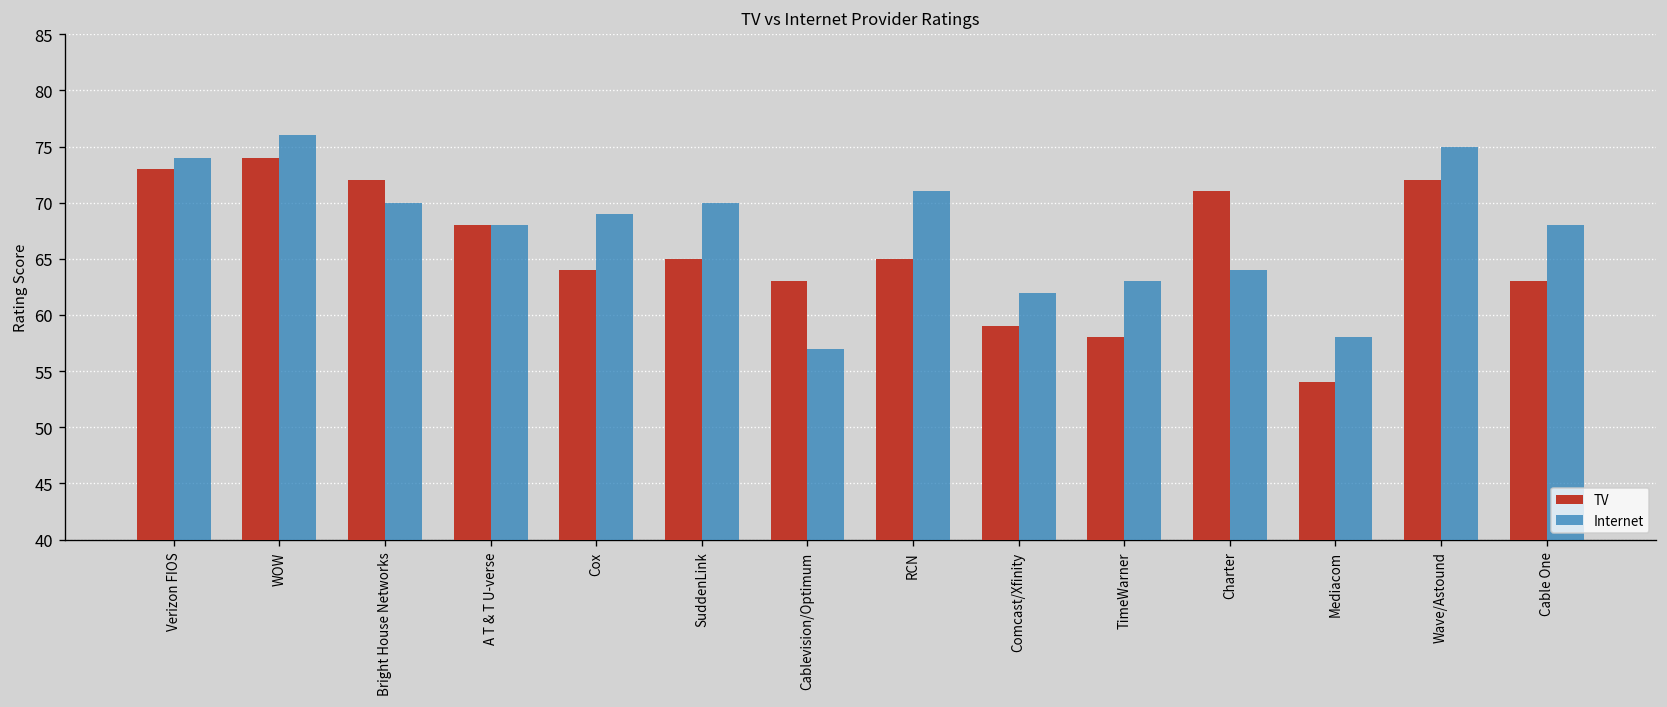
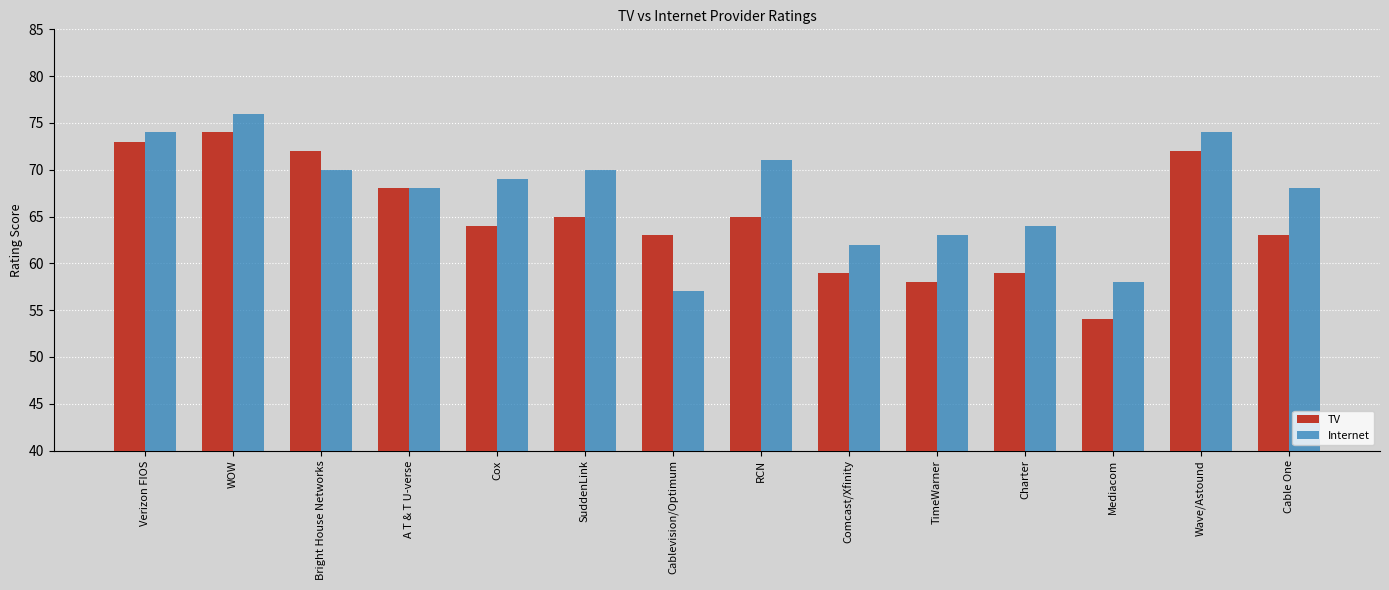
TV, Charter: 71 -> 59
Internet, Wave/Astound: 75 -> 74
